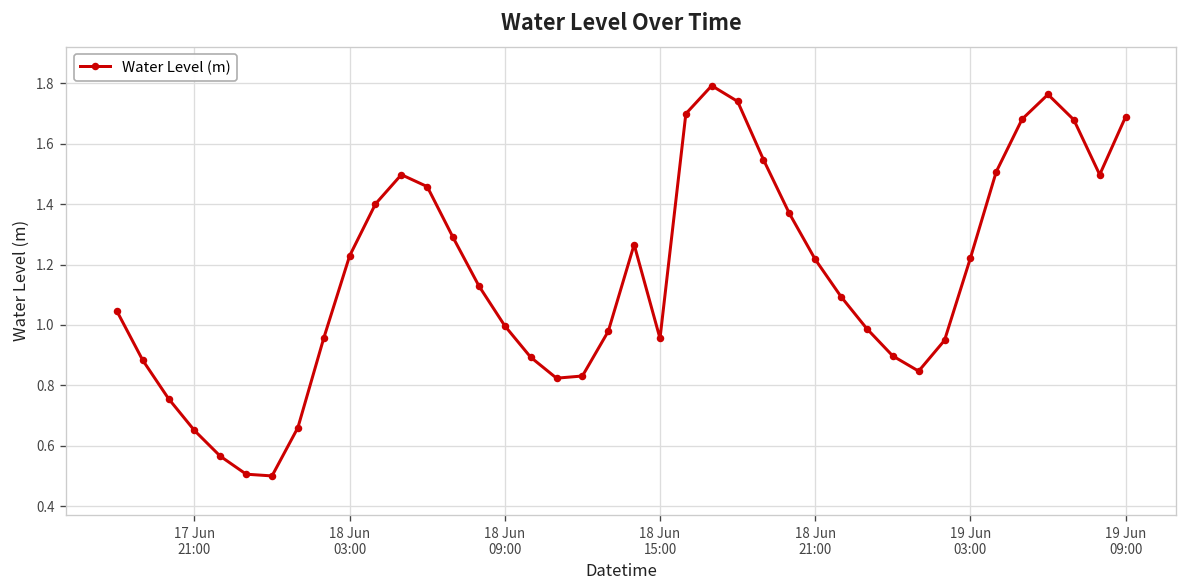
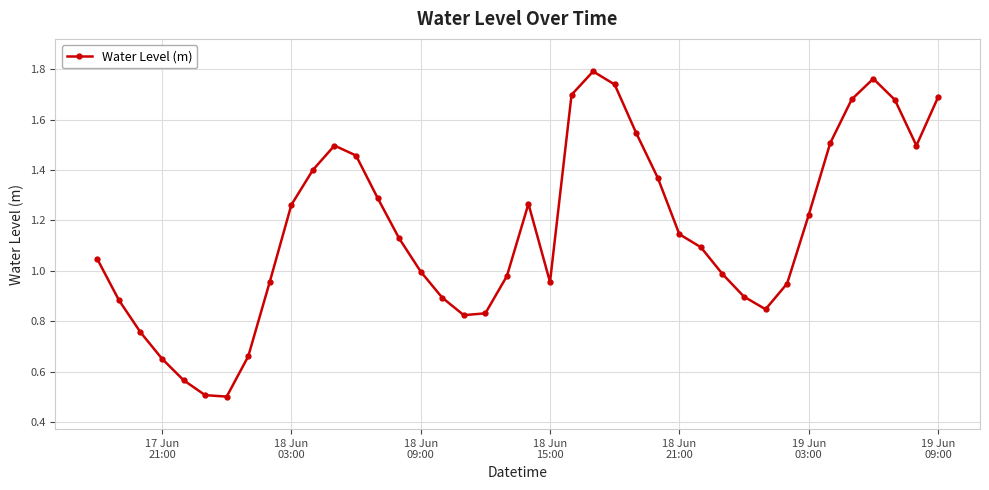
18 Jun 03:00: 1.23 -> 1.26
18 Jun 21:00: 1.22 -> 1.15
